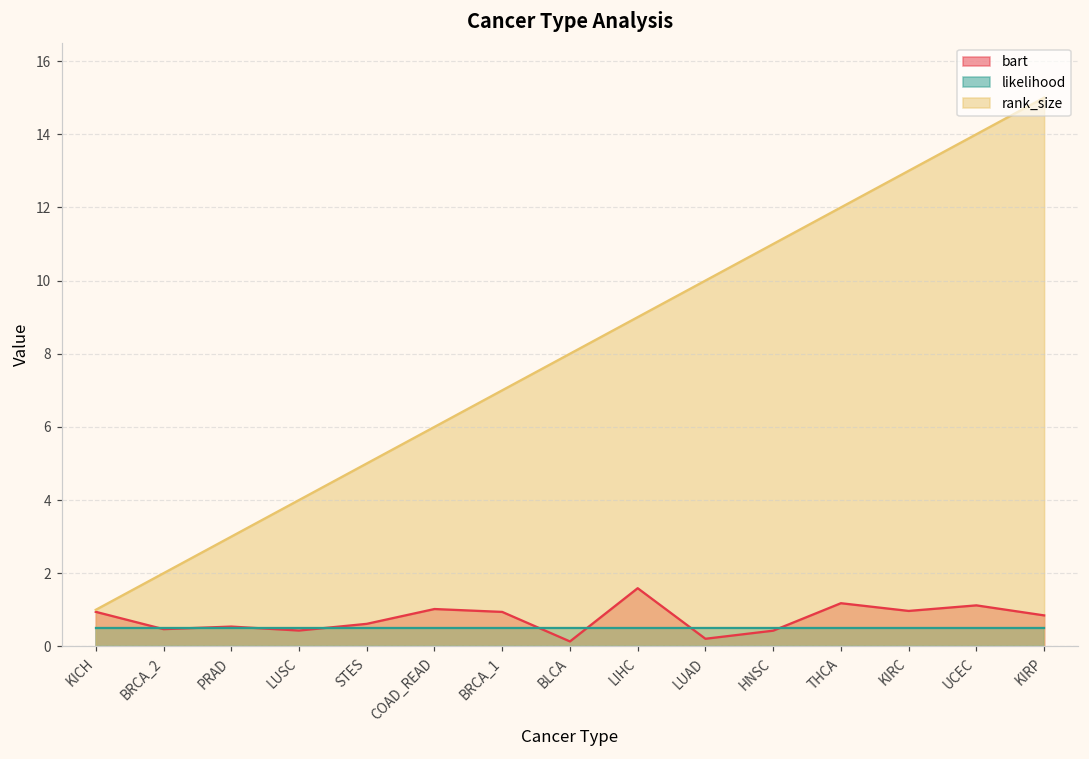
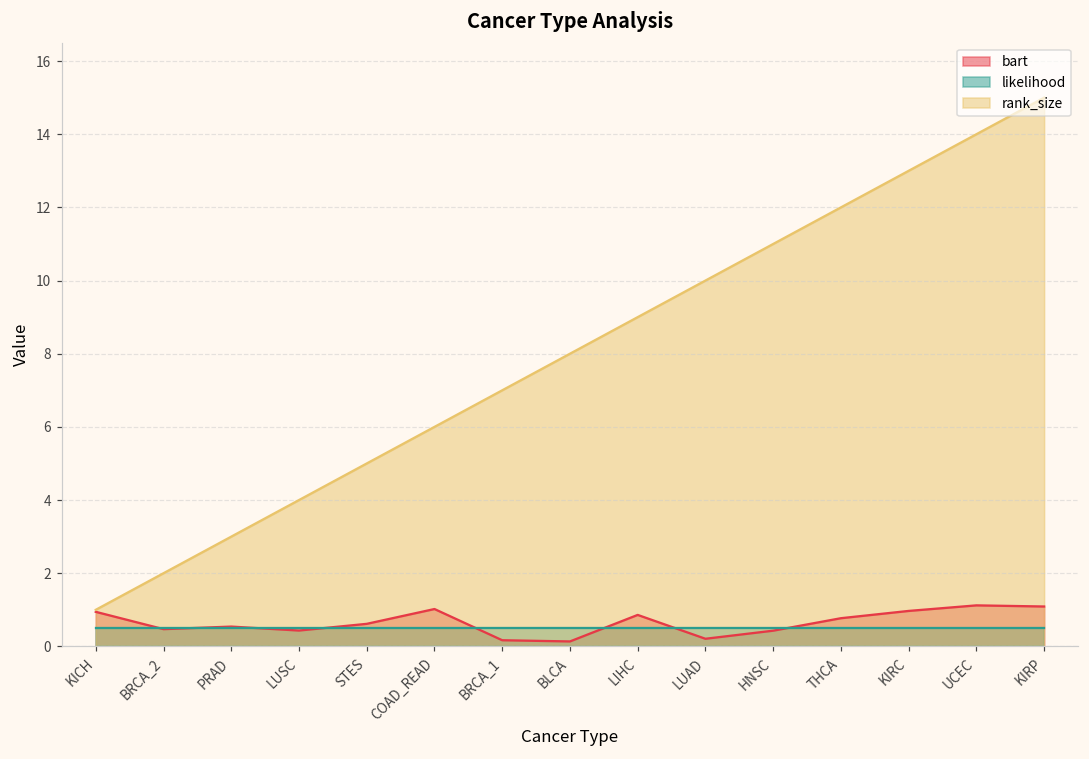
bart, BRCA_1: 0.9 -> 0.2
bart, LIHC: 1.6 -> 0.9
bart, THCA: 1.2 -> 0.8
bart, KIRP: 0.8 -> 1.1
